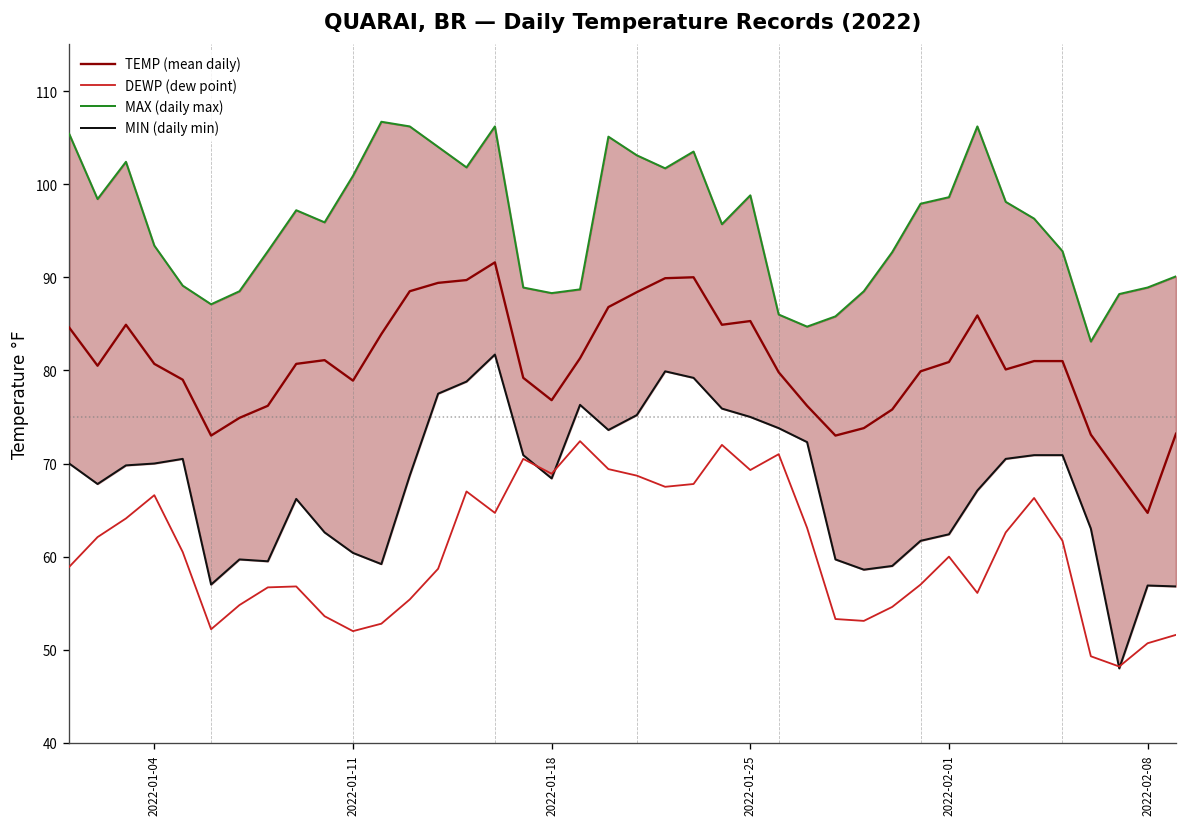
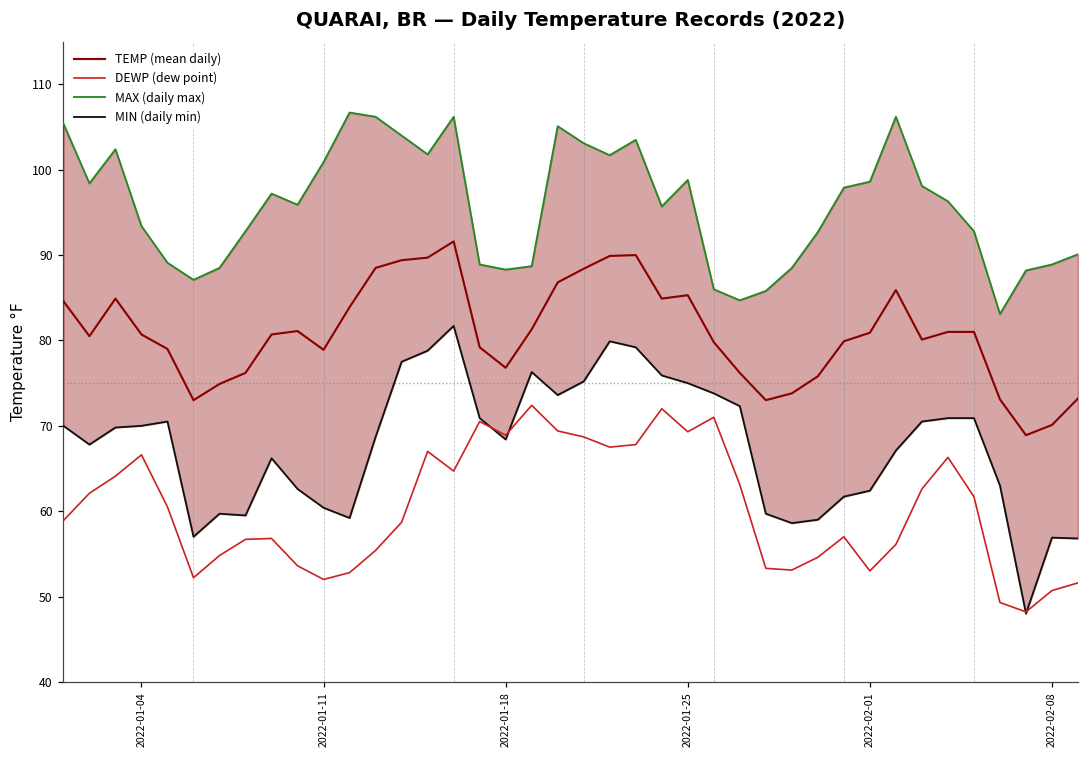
DEWP (dew point), 2022-02-01: 60 -> 53
TEMP (mean daily), 2022-02-08: 65 -> 70
